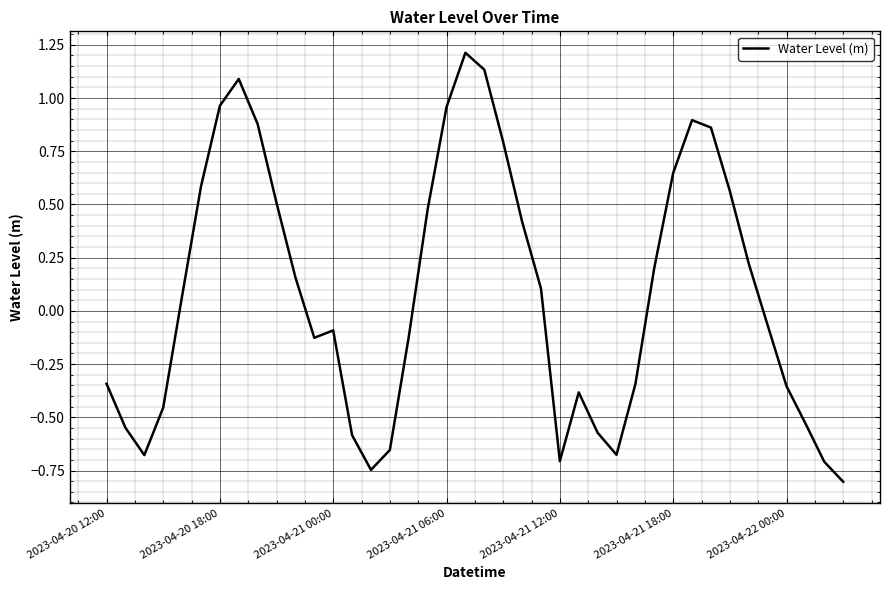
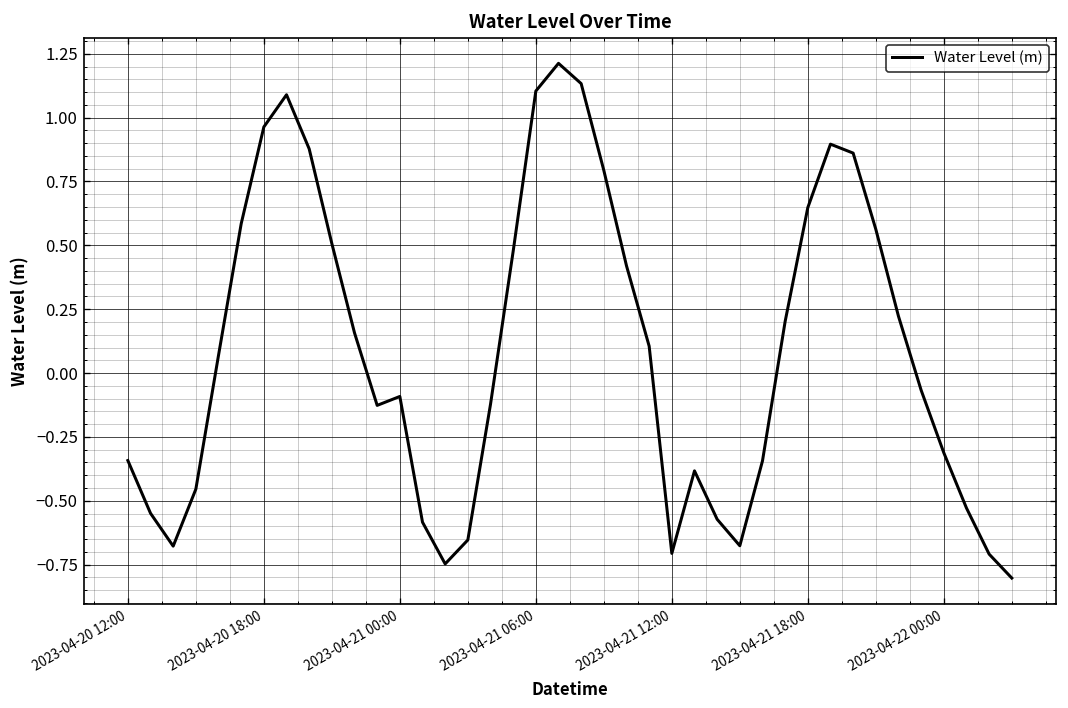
2023-04-21 06:00: 0.96 -> 1.10
2023-04-22 00:00: -0.35 -> -0.31
